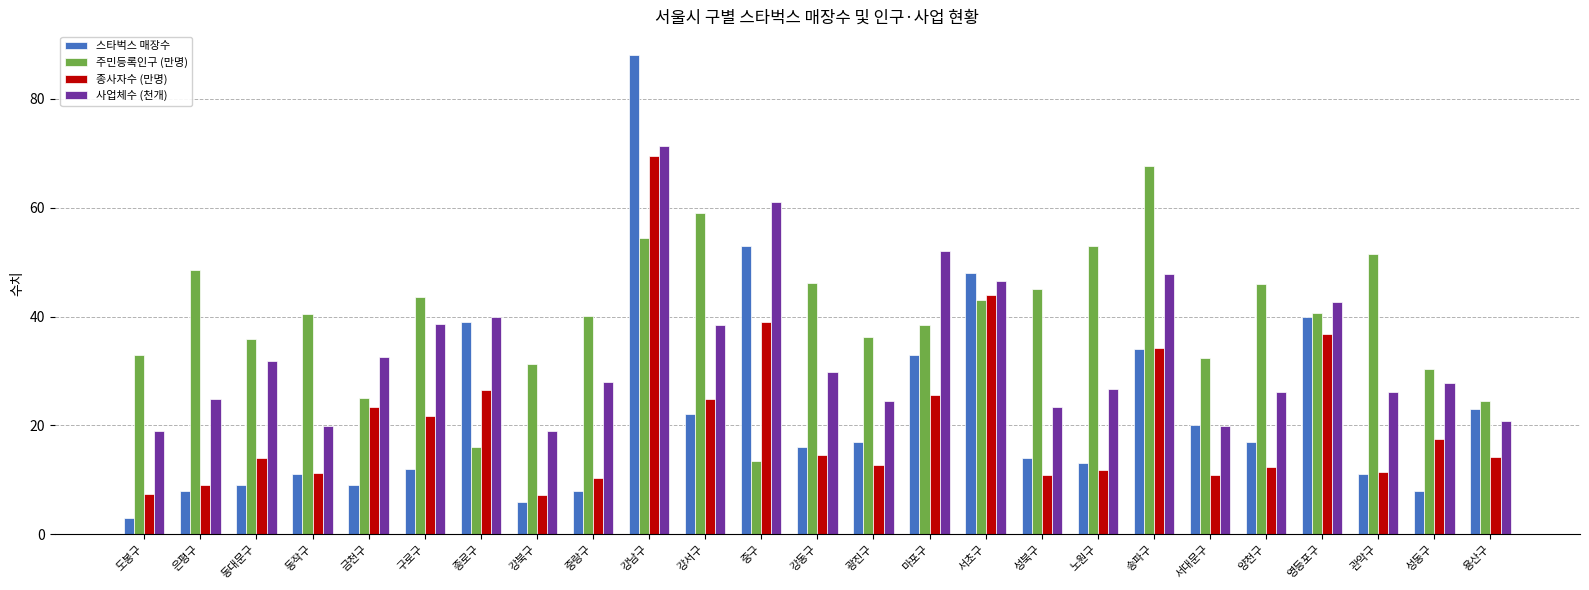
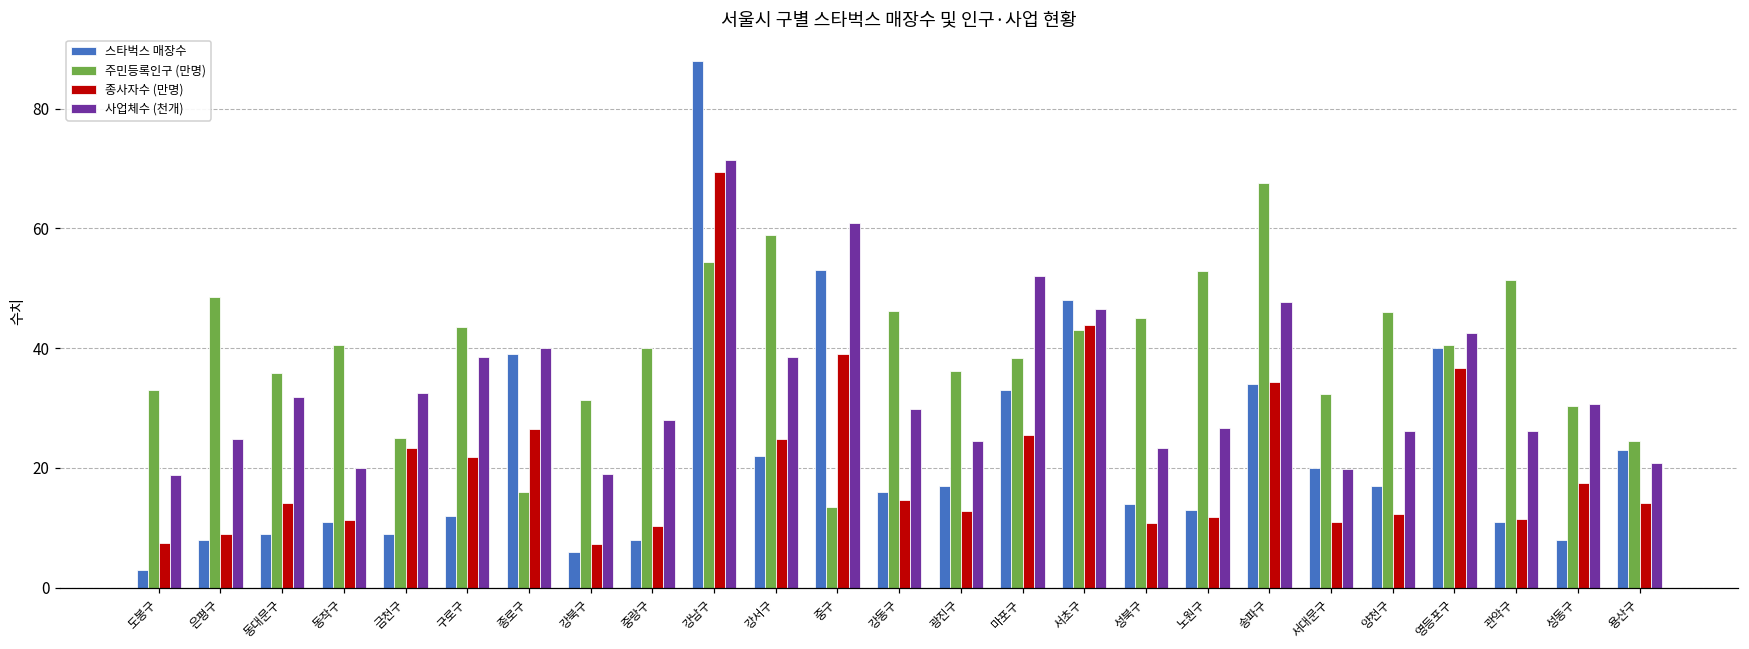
사업체수 (천개), 성동구: 28 -> 31
